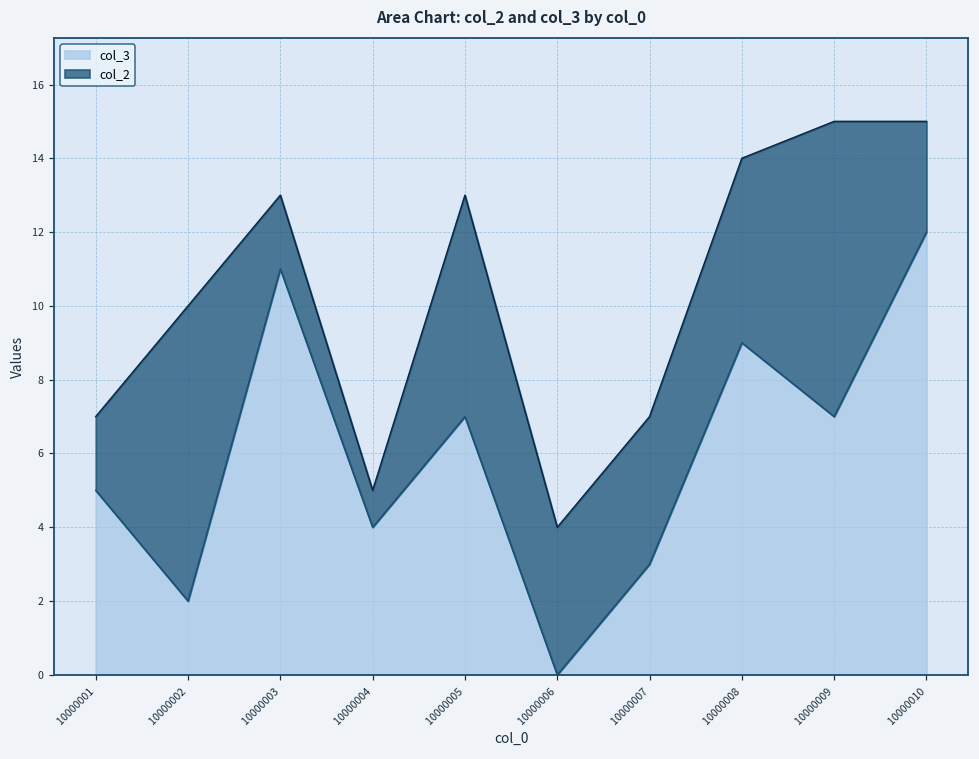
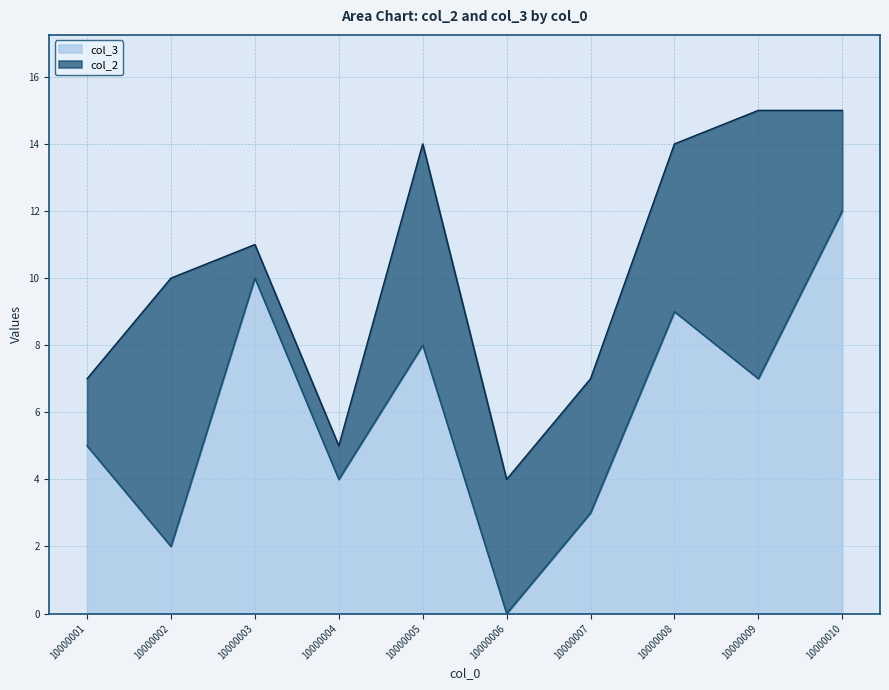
col_3, 10000003: 11 -> 10
col_2, 10000003: 2 -> 1
col_3, 10000005: 7 -> 8
